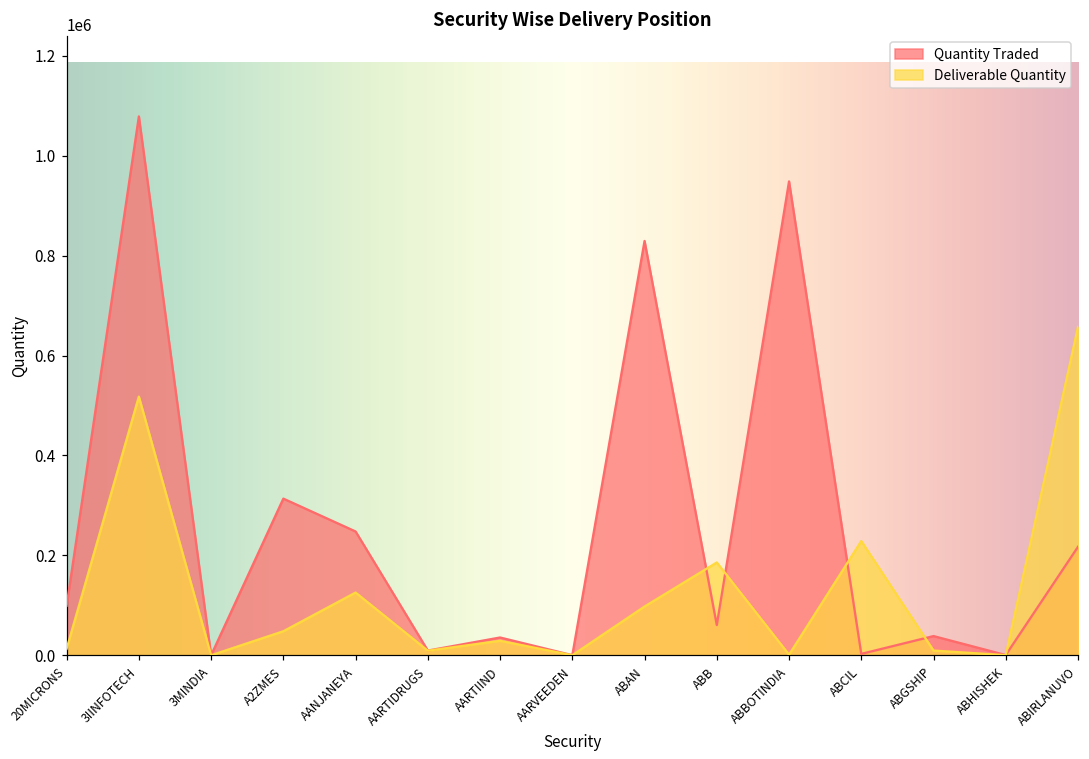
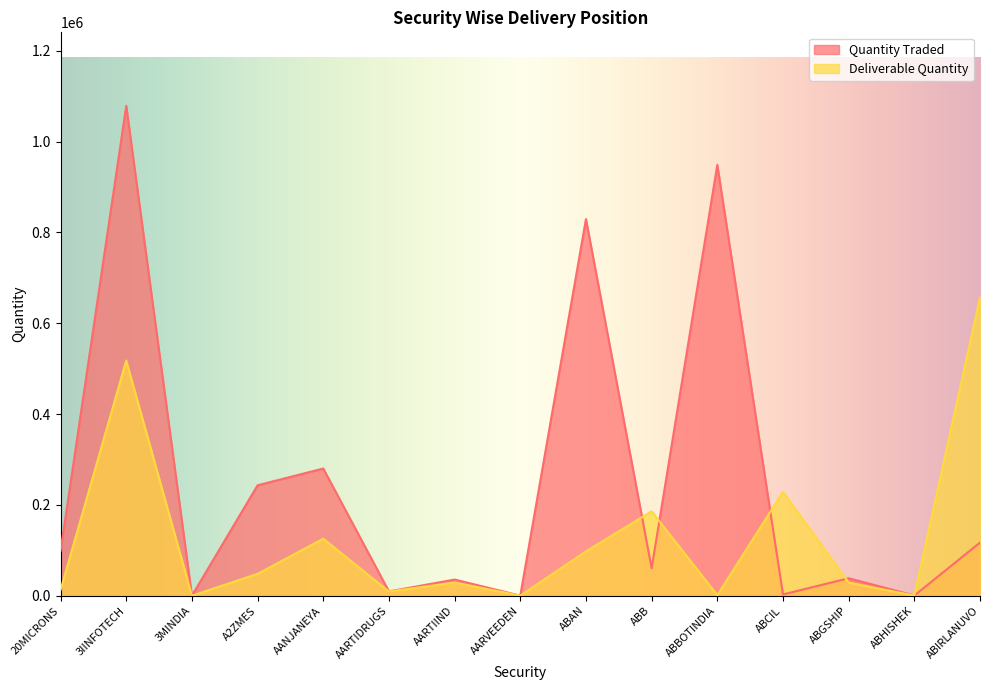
Quantity Traded, A2ZMES: 310000 -> 240000
Quantity Traded, AANJANEYA: 250000 -> 280000
Deliverable Quantity, ABGSHIP: 10000 -> 30000
Quantity Traded, ABIRLANUVO: 220000 -> 120000
